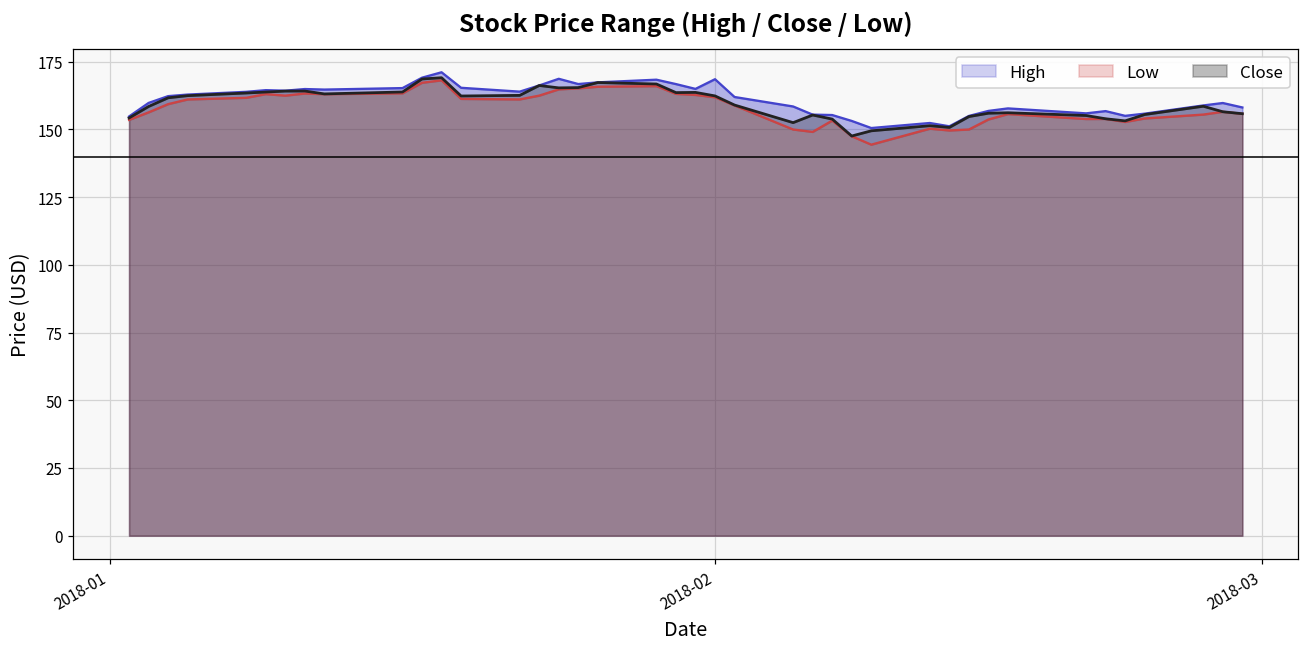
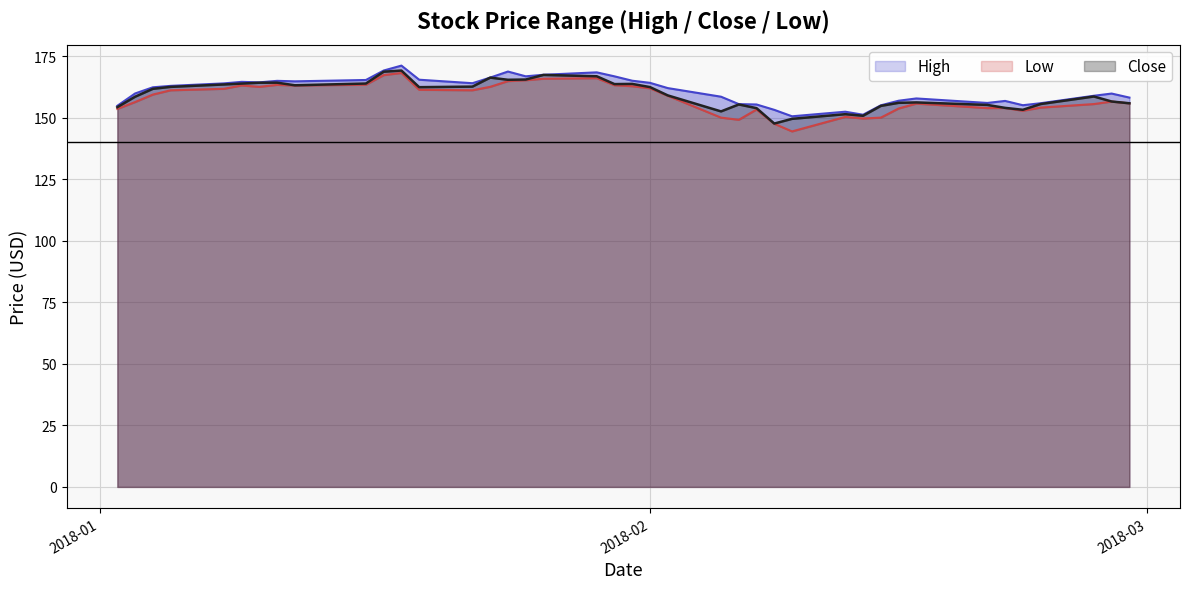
High, 2018-02: 169 -> 164
